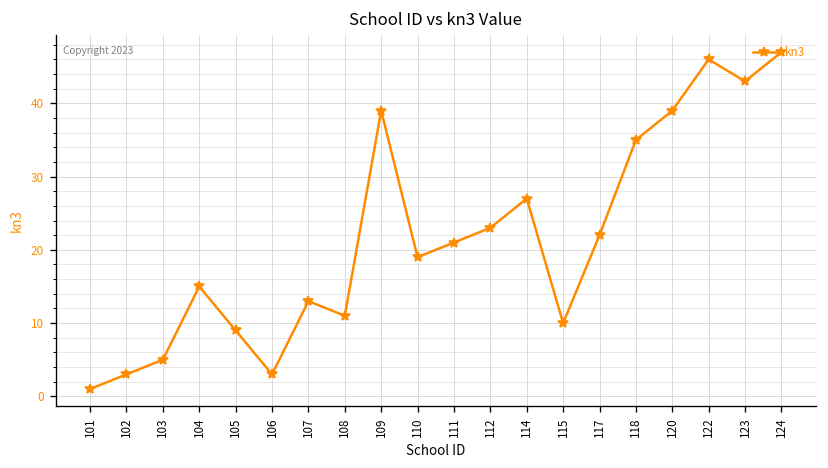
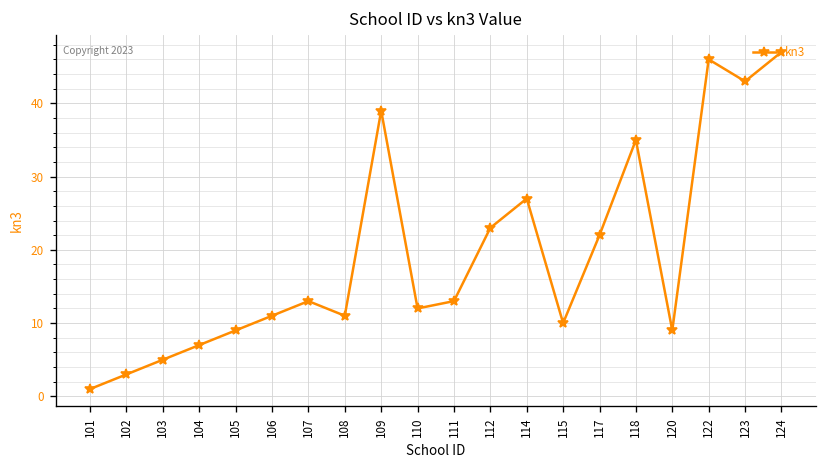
104: 15 -> 7
106: 3 -> 11
110: 19 -> 12
111: 21 -> 13
120: 39 -> 9
